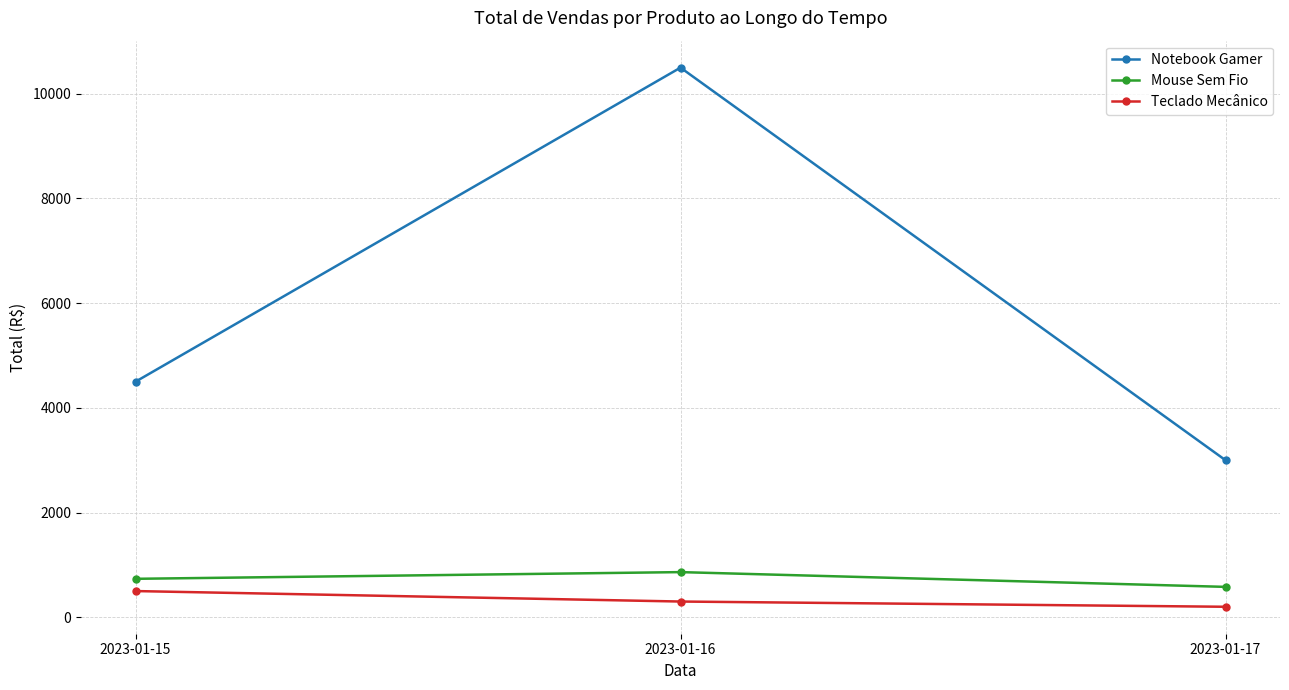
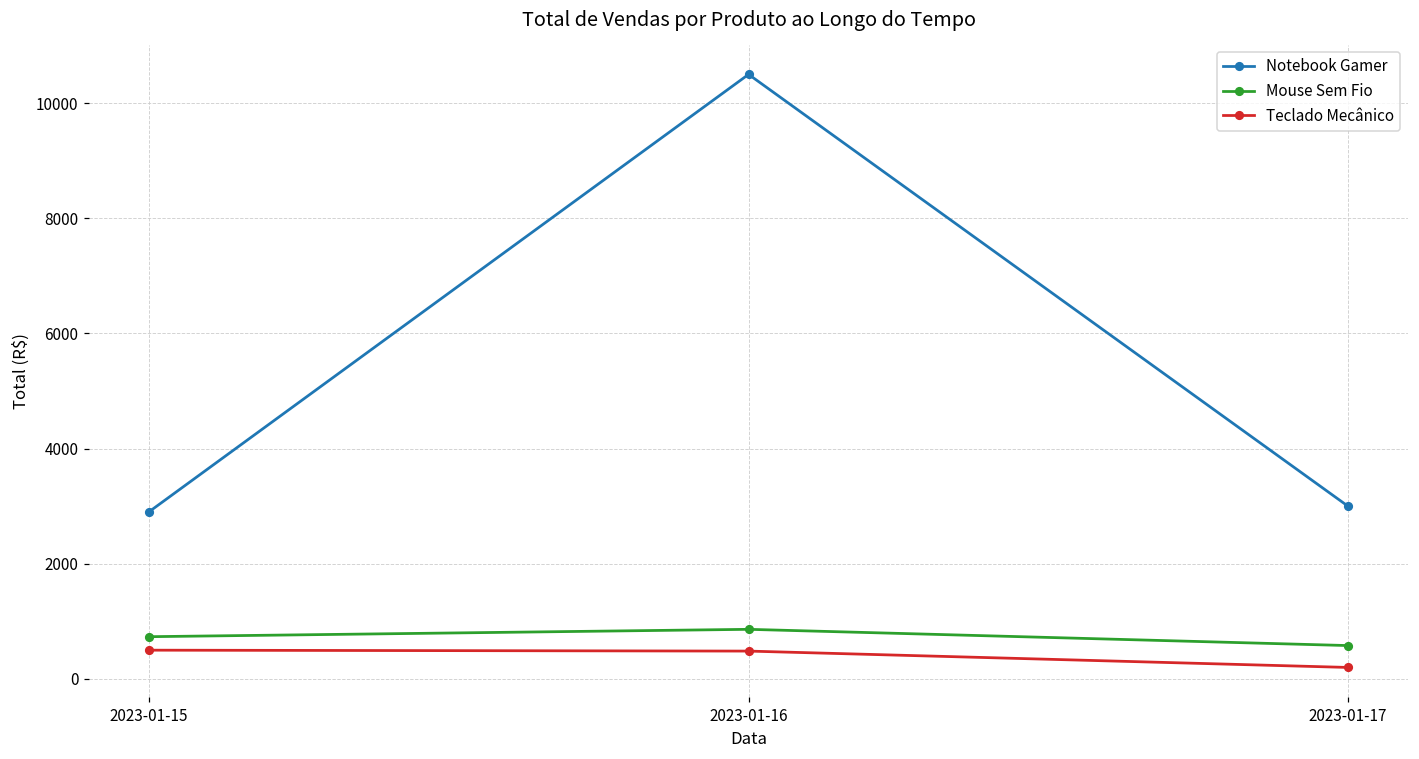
Notebook Gamer, 2023-01-15: 4500 -> 2900
Teclado Mecânico, 2023-01-16: 300 -> 500
